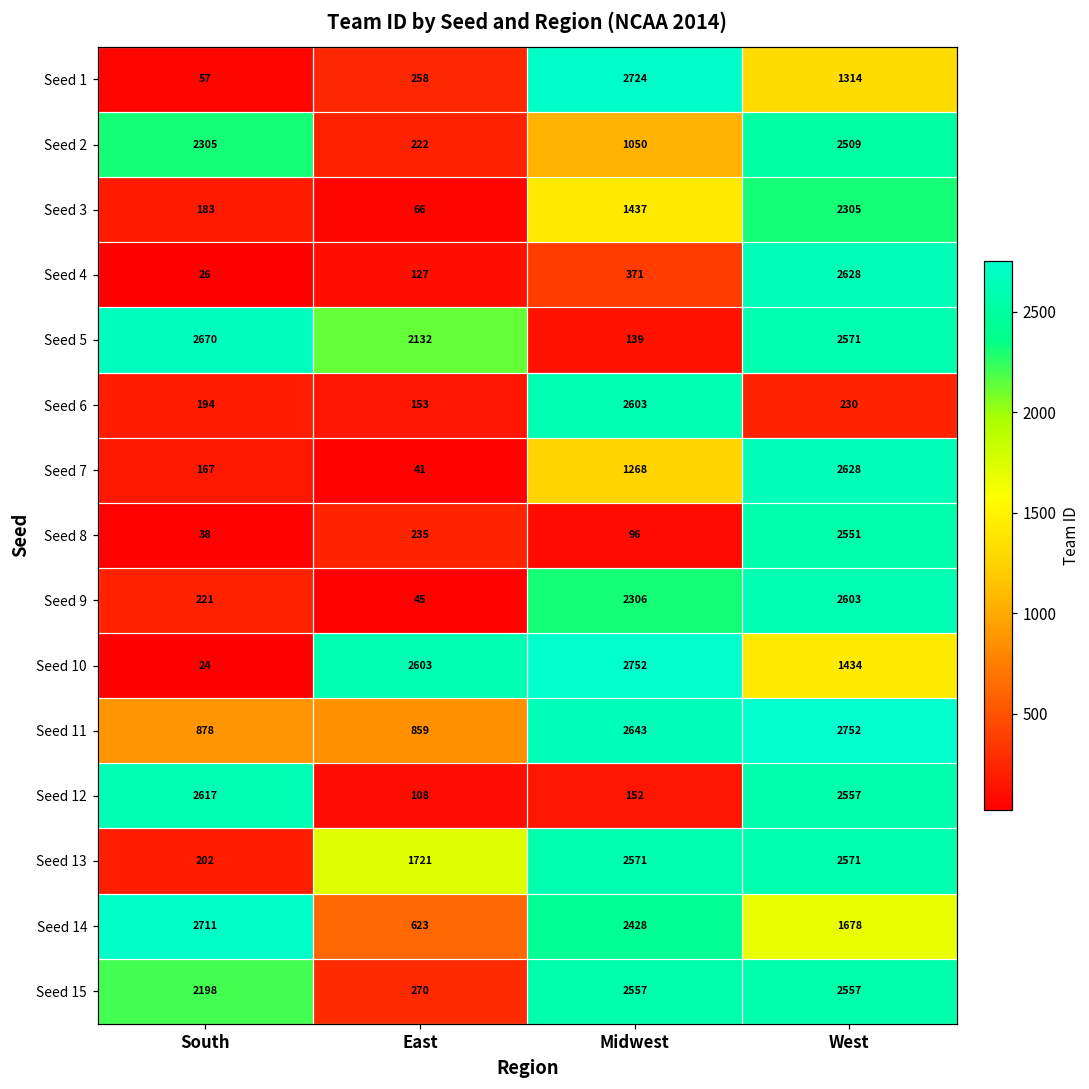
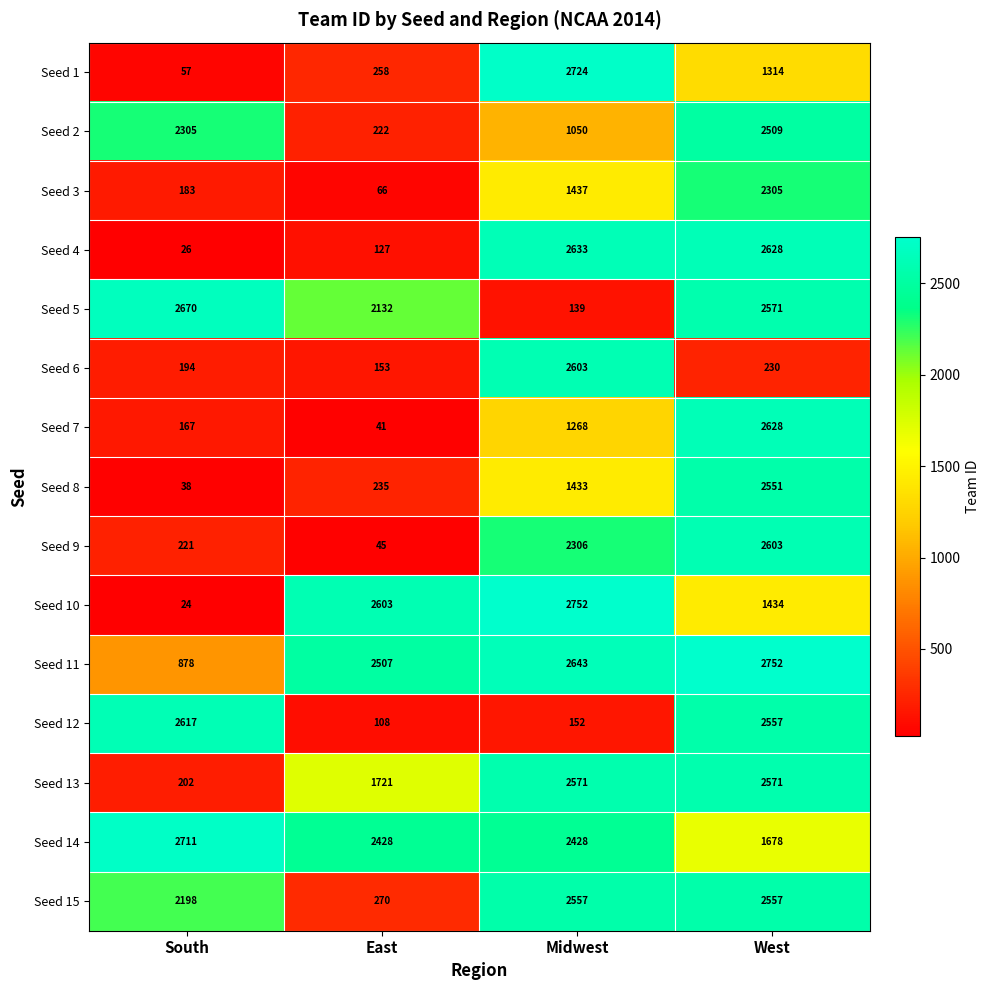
Seed 4, Midwest: 371 -> 2633
Seed 8, Midwest: 96 -> 1433
Seed 11, East: 859 -> 2507
Seed 14, East: 623 -> 2428
